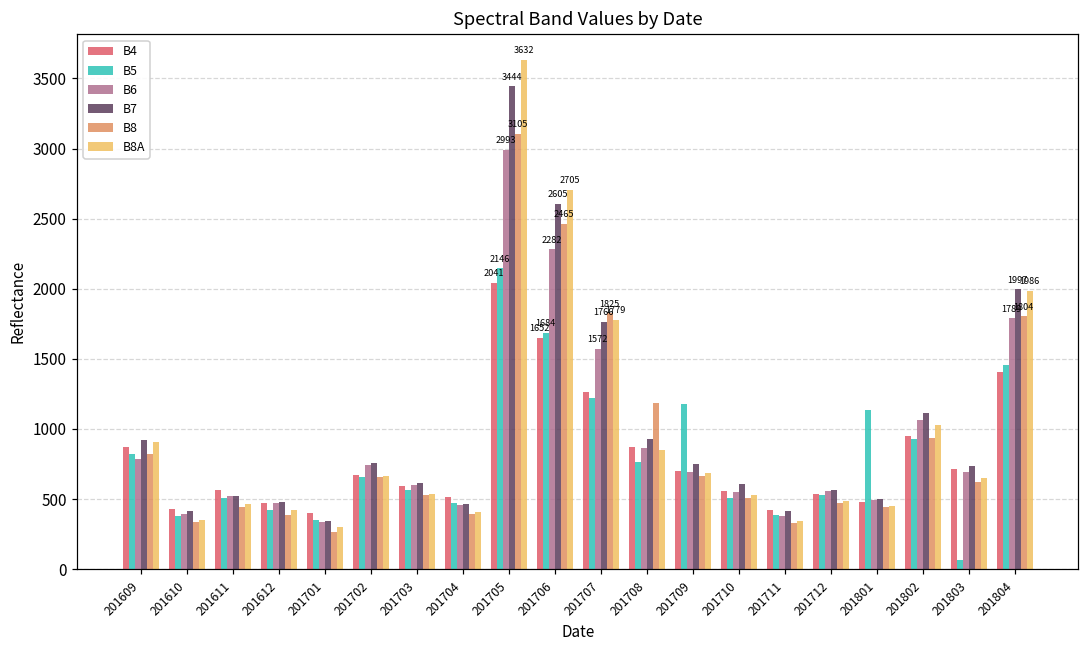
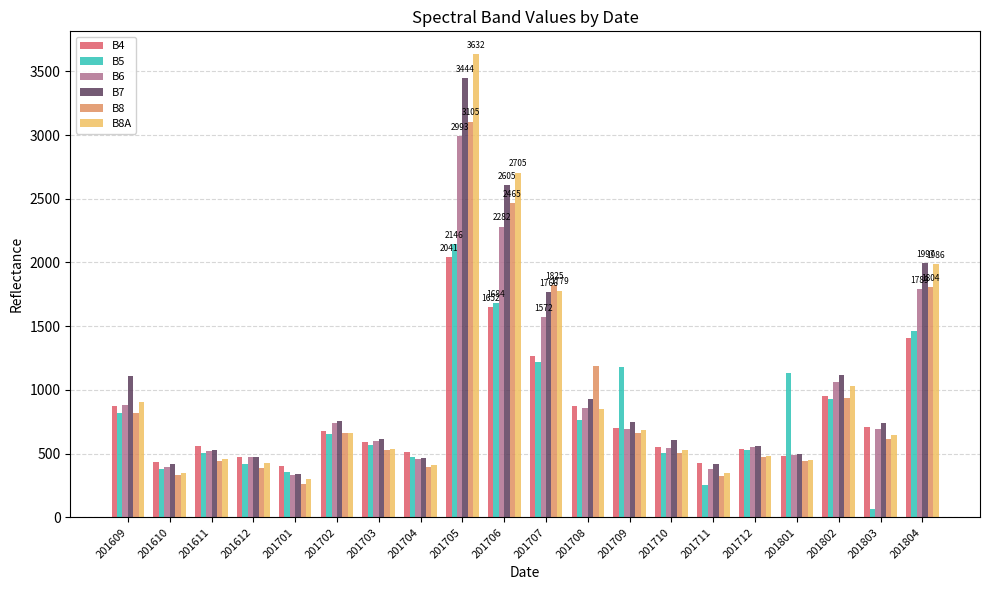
B6, 201609: 780 -> 880
B7, 201609: 920 -> 1110
B5, 201711: 380 -> 260
